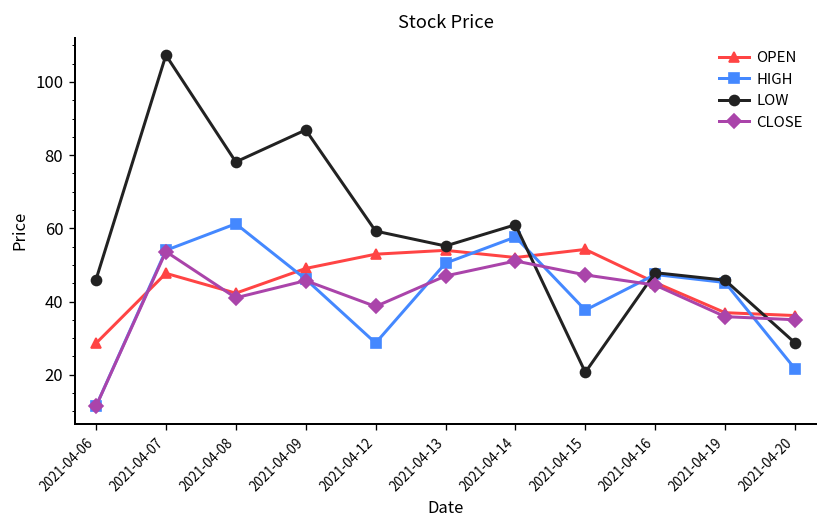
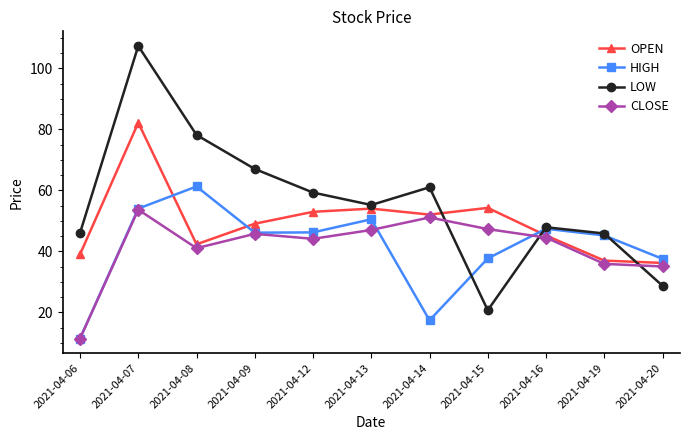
OPEN, 2021-04-06: 29 -> 39
OPEN, 2021-04-07: 48 -> 82
LOW, 2021-04-09: 87 -> 67
HIGH, 2021-04-12: 29 -> 46
CLOSE, 2021-04-12: 39 -> 44
HIGH, 2021-04-14: 58 -> 17
HIGH, 2021-04-20: 22 -> 38
